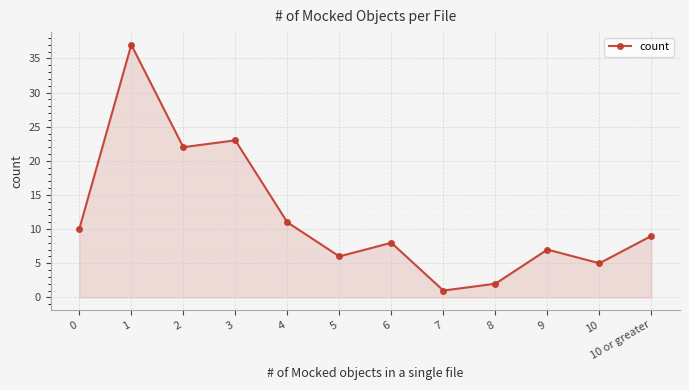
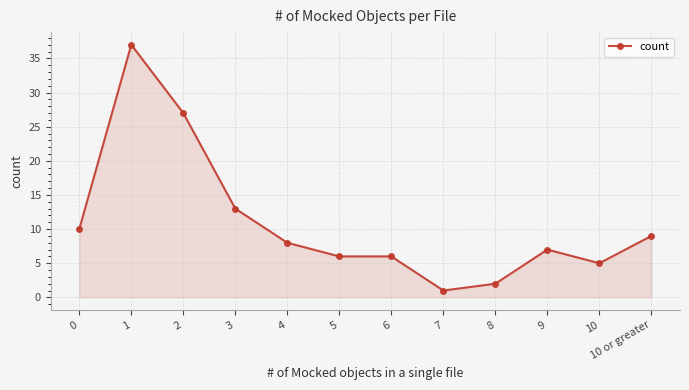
2: 22 -> 27
3: 23 -> 13
4: 11 -> 8
6: 8 -> 6
